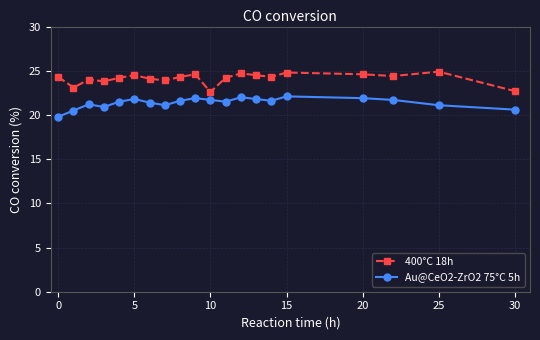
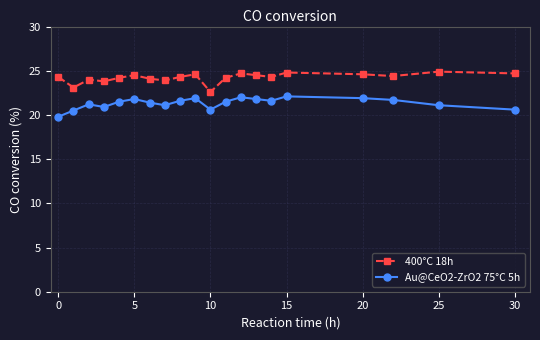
Au@CeO2-ZrO2 75°C 5h, 10: 22 -> 21
400°C 18h, 30: 23 -> 25
